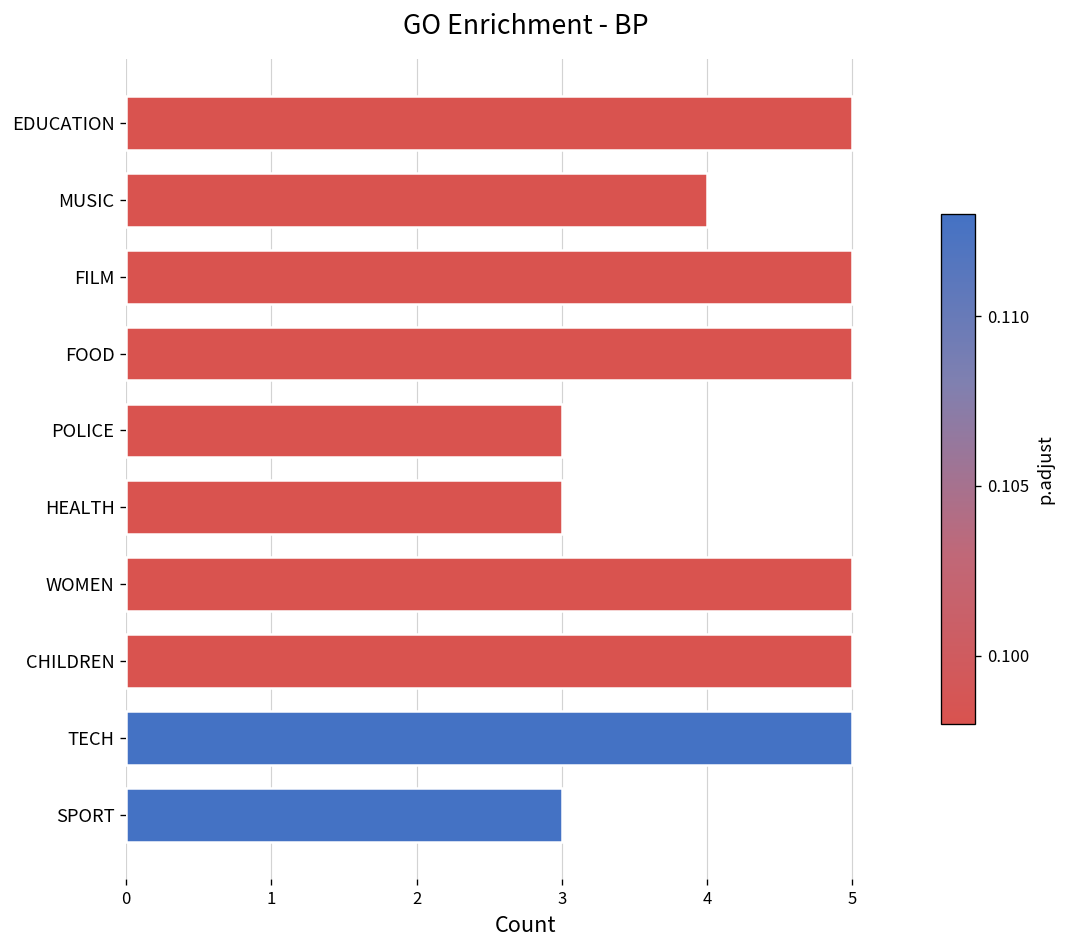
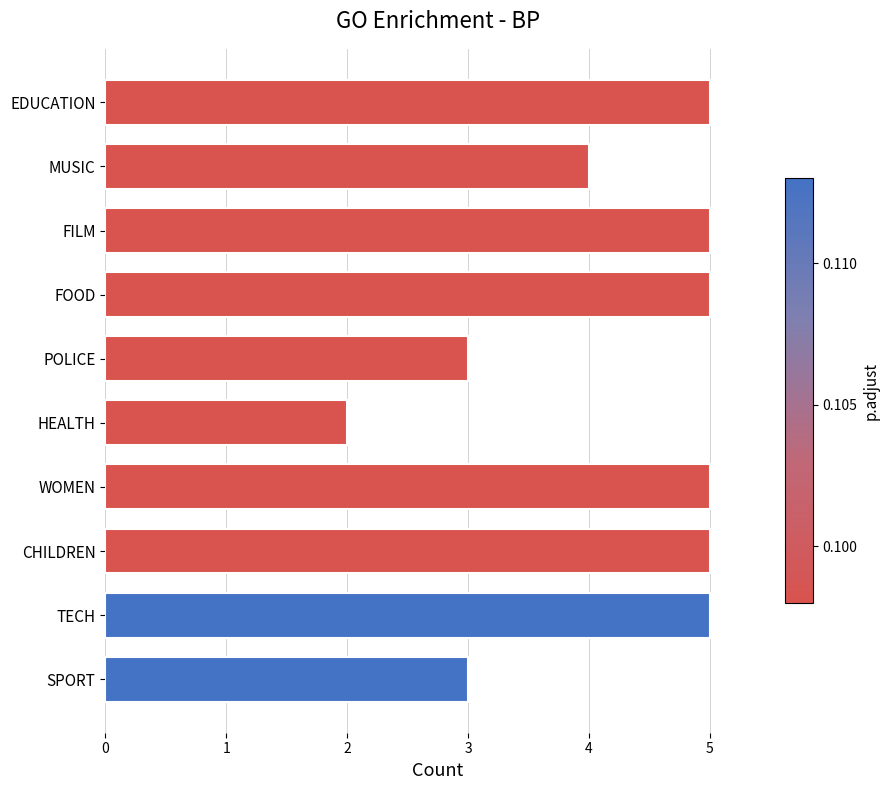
HEALTH: 3 -> 2
